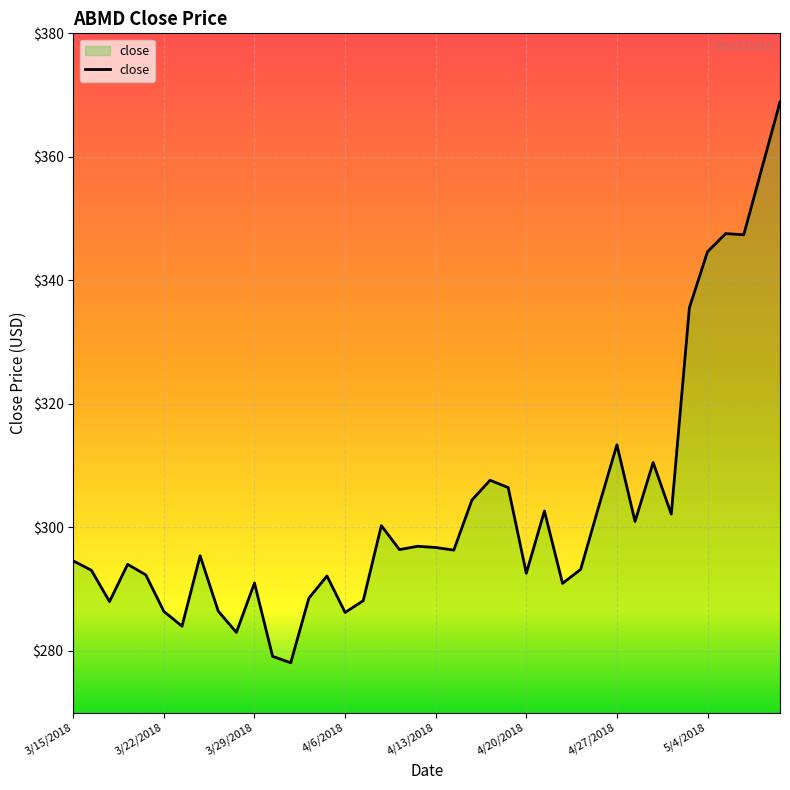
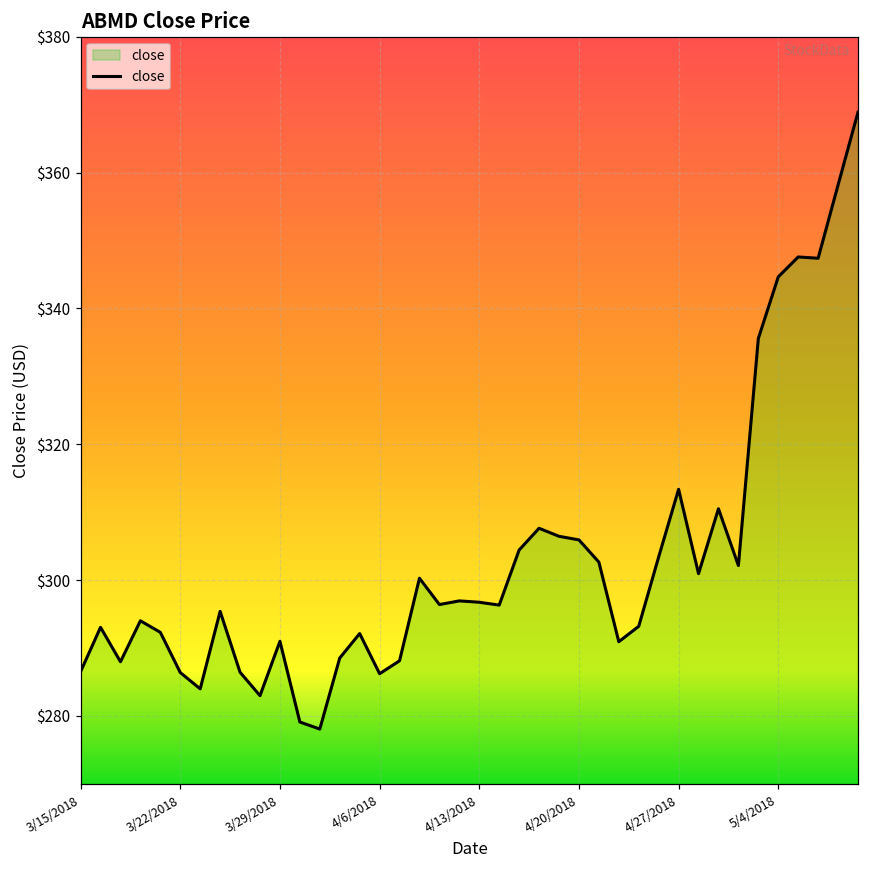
3/15/2018: $295 -> $287
4/20/2018: $293 -> $306
